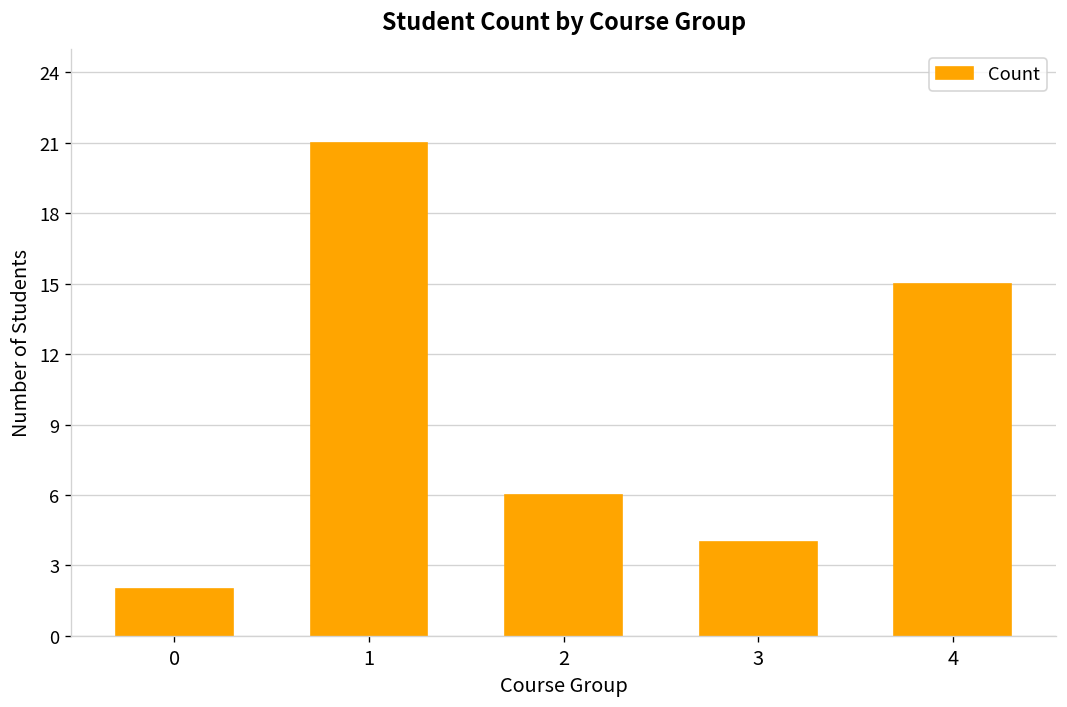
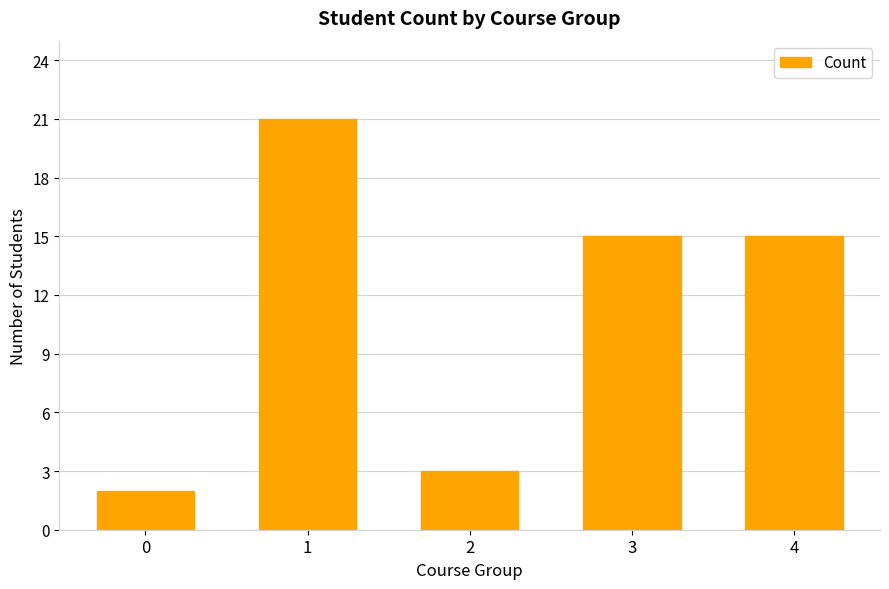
2: 6 -> 3
3: 4 -> 15
